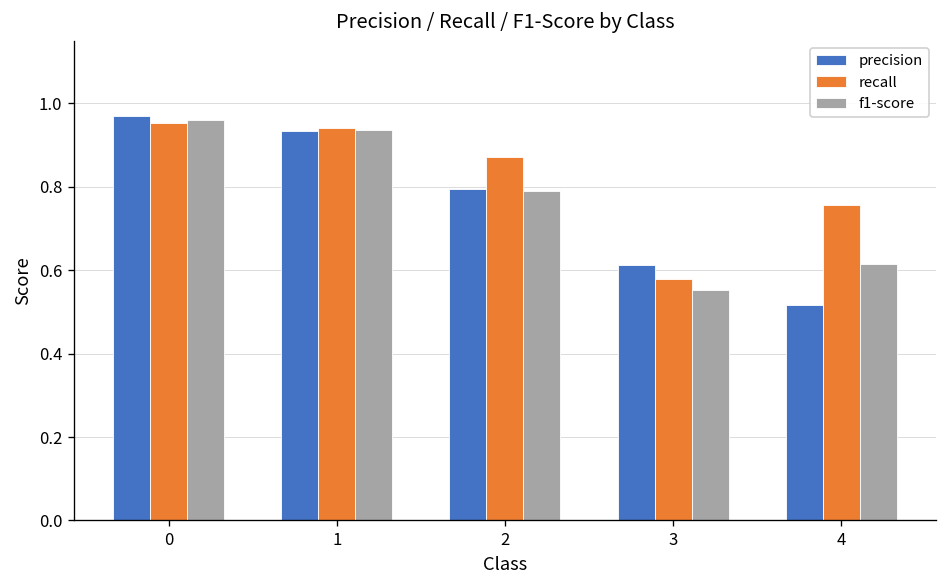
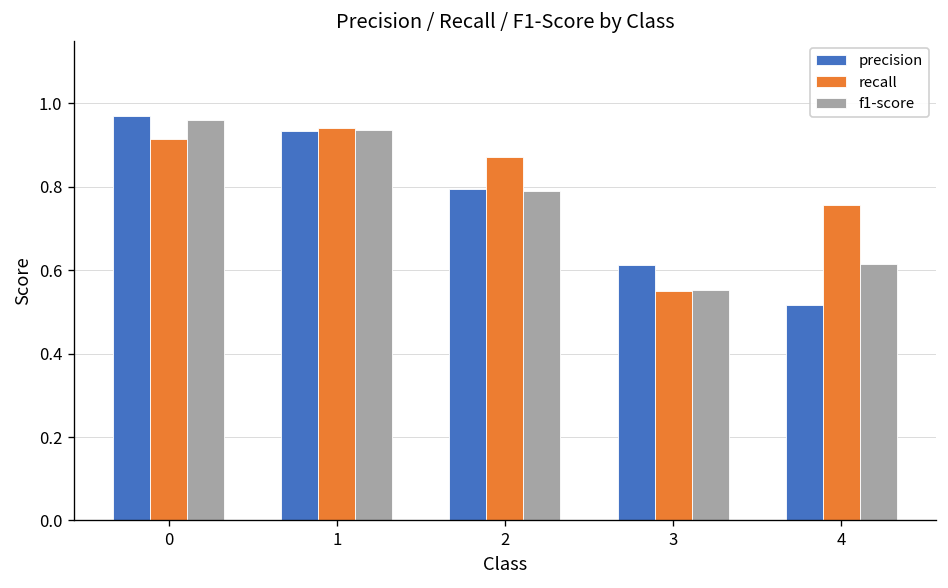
recall, 0: 0.95 -> 0.91
recall, 3: 0.58 -> 0.55
